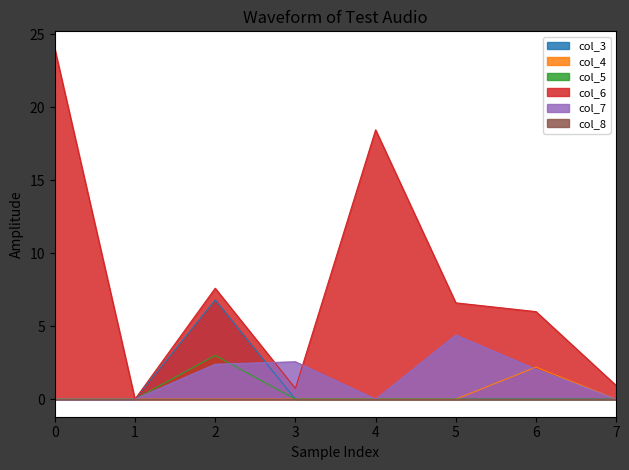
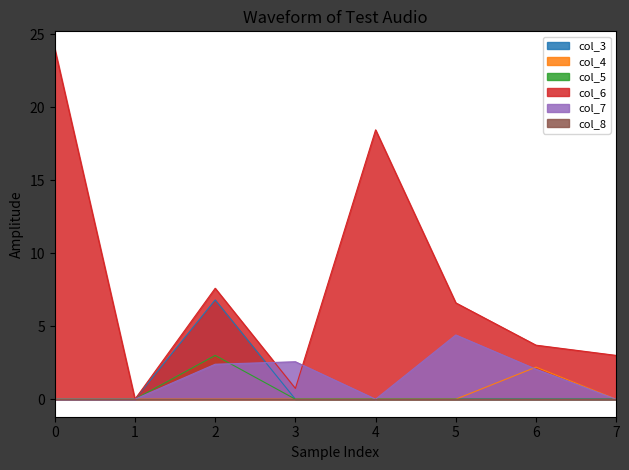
col_6, 6: 6.0 -> 3.7
col_6, 7: 0.9 -> 3.0
